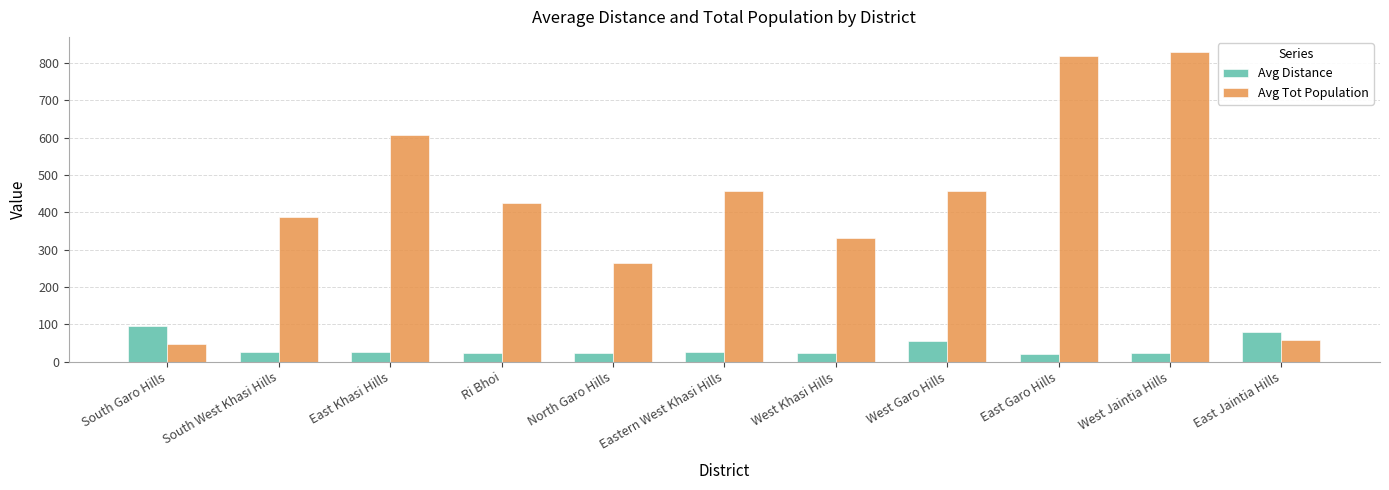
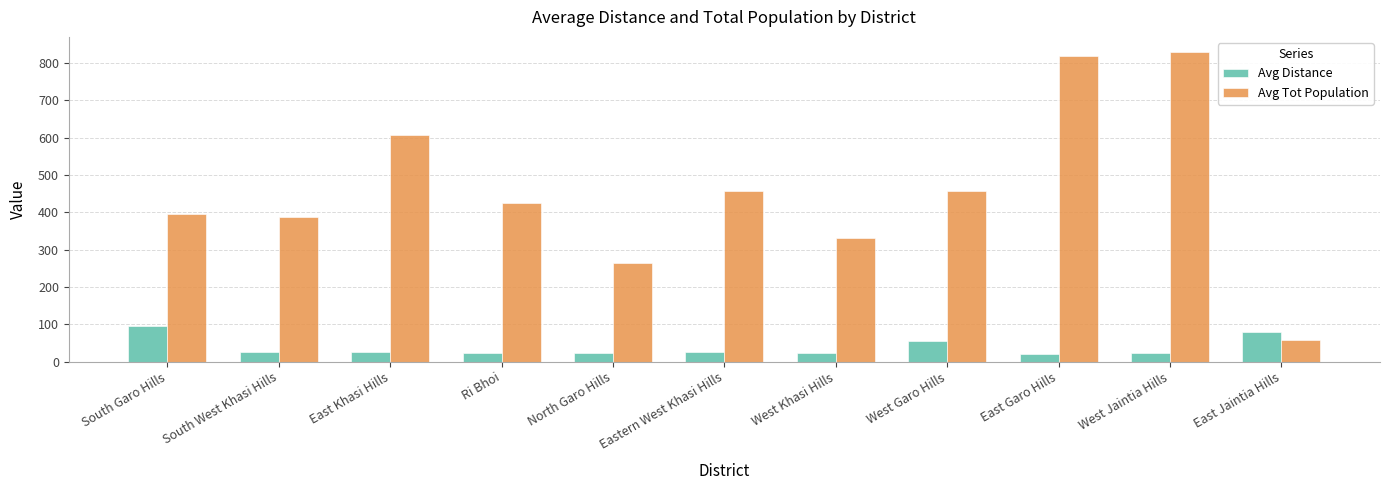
Avg Tot Population, South Garo Hills: 50 -> 390
